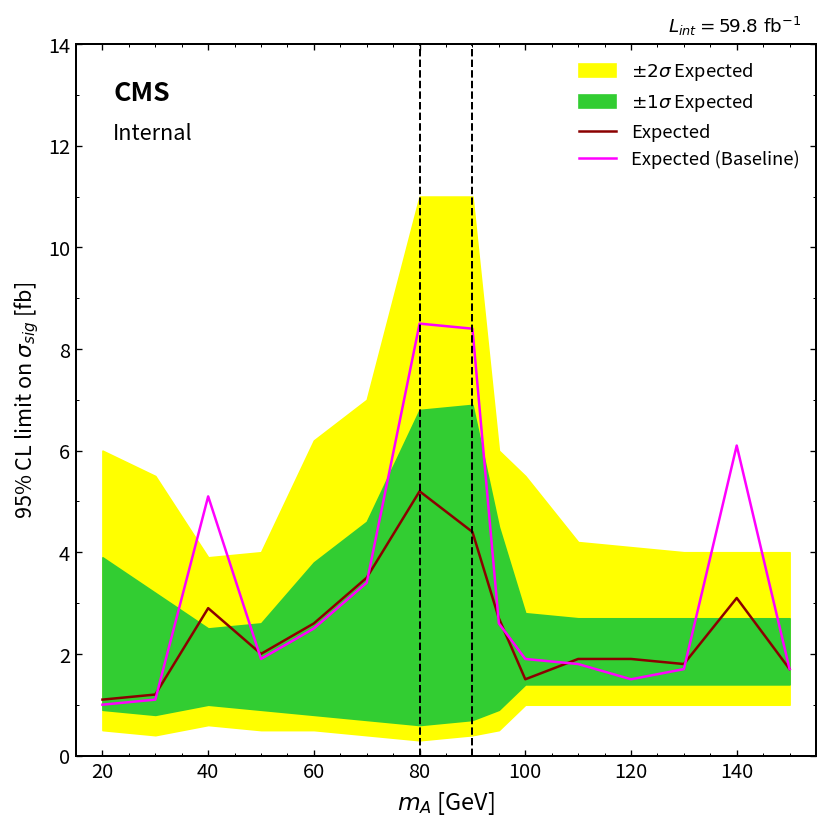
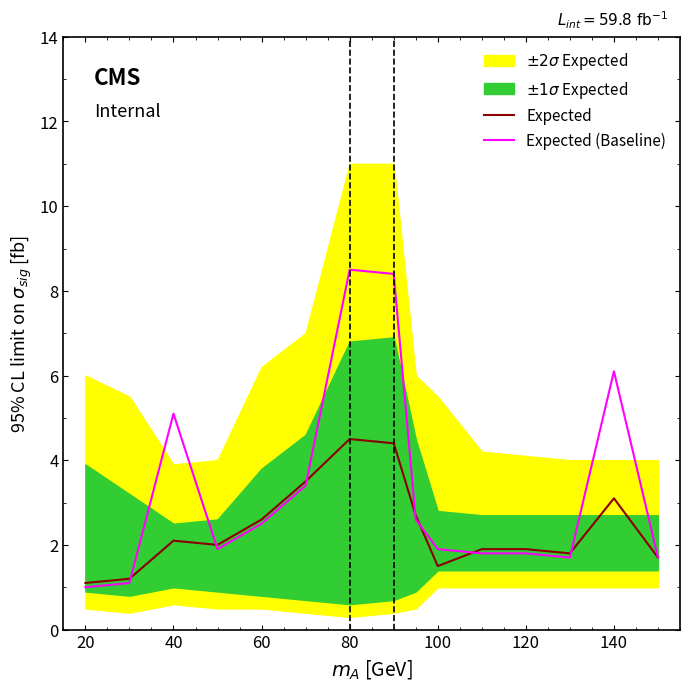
Expected, 40: 2.9 -> 2.1
Expected, 80: 5.2 -> 4.5
Expected (Baseline), 120: 1.5 -> 1.8
